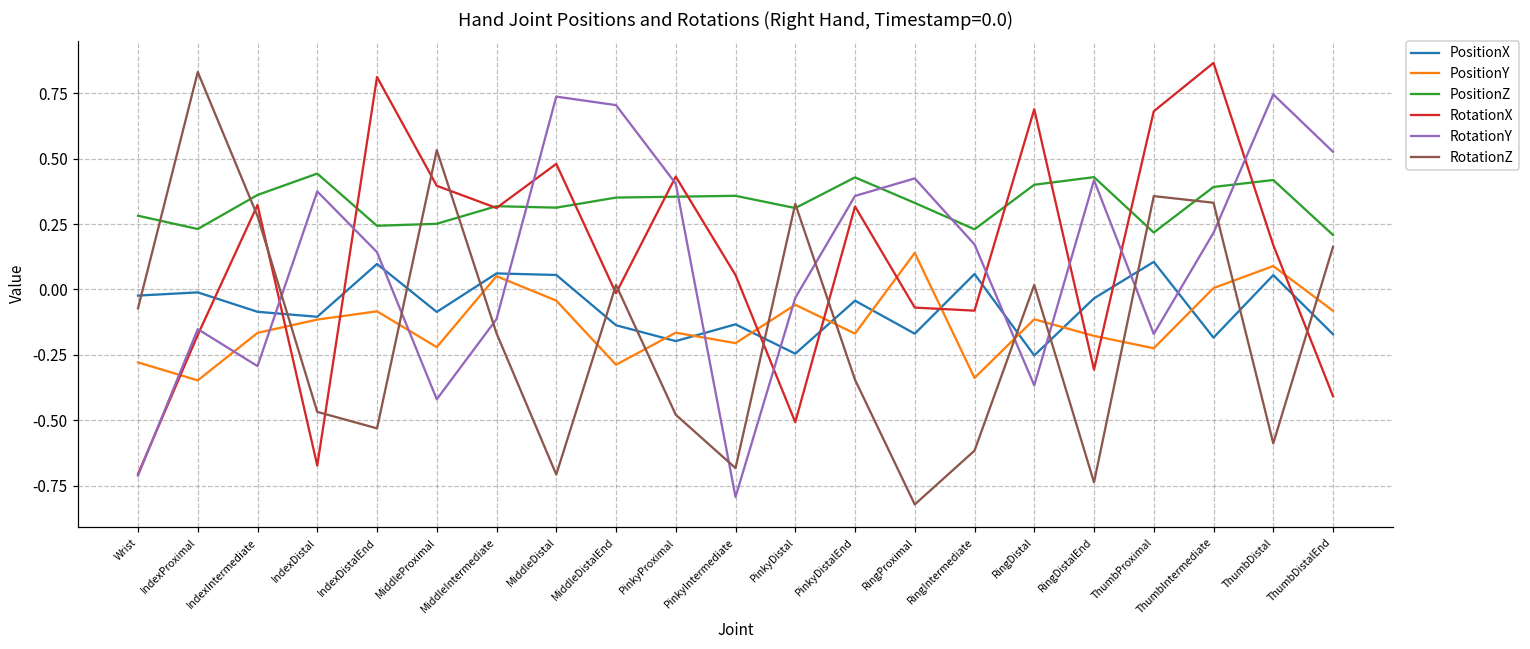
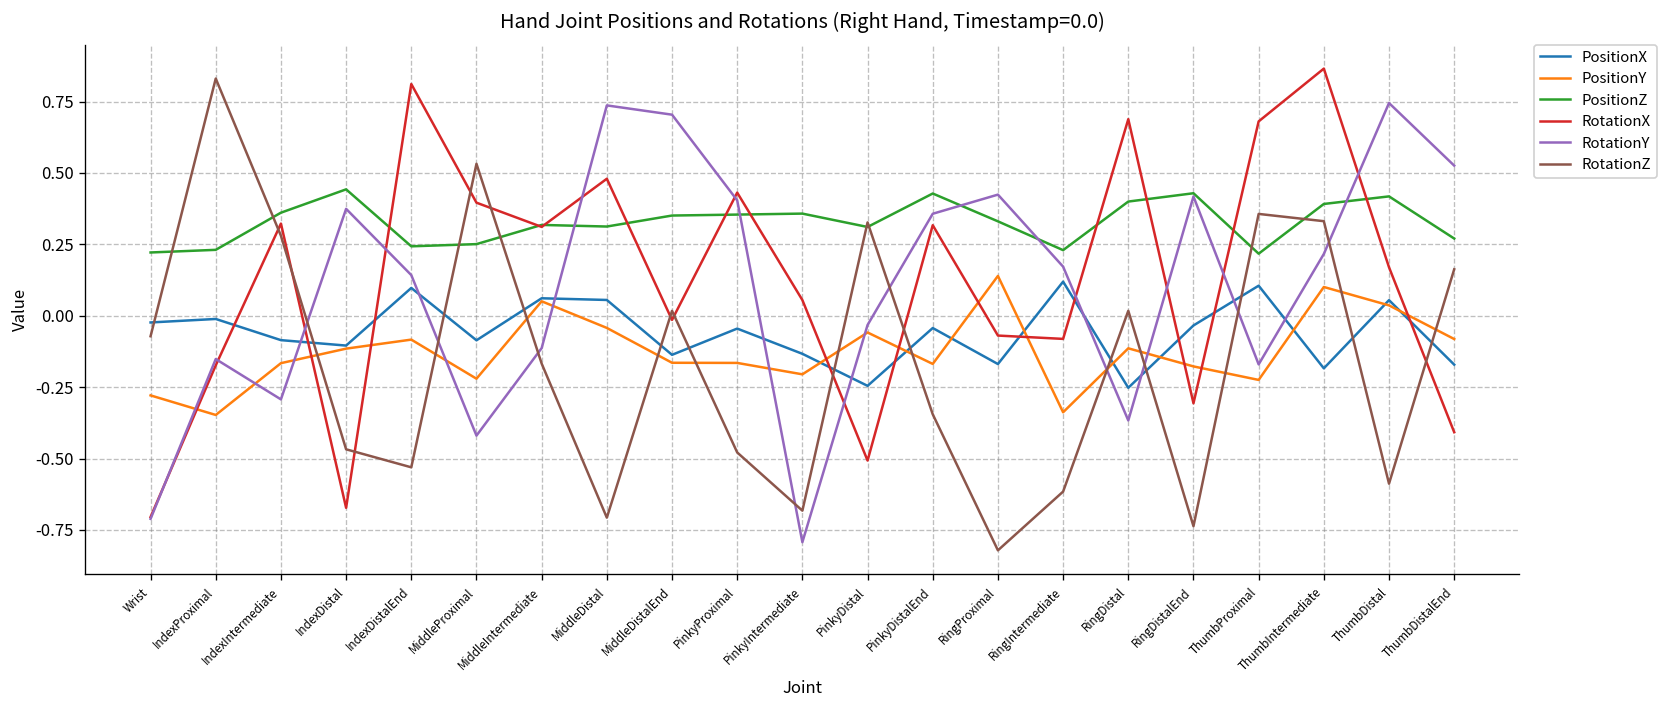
PositionZ, Wrist: 0.28 -> 0.22
PositionY, MiddleDistalEnd: -0.29 -> -0.16
PositionX, PinkyProximal: -0.20 -> -0.04
PositionX, RingIntermediate: 0.06 -> 0.12
PositionY, ThumbIntermediate: 0.01 -> 0.10
PositionY, ThumbDistal: 0.09 -> 0.04
PositionZ, ThumbDistalEnd: 0.21 -> 0.27
